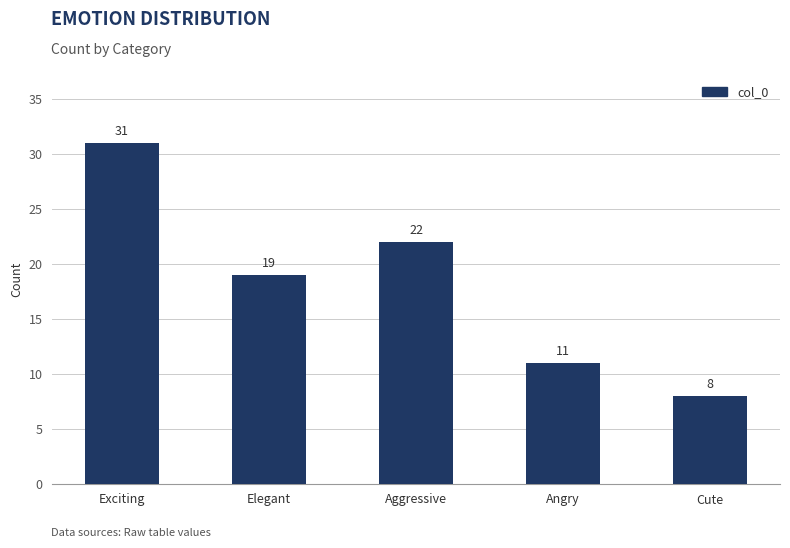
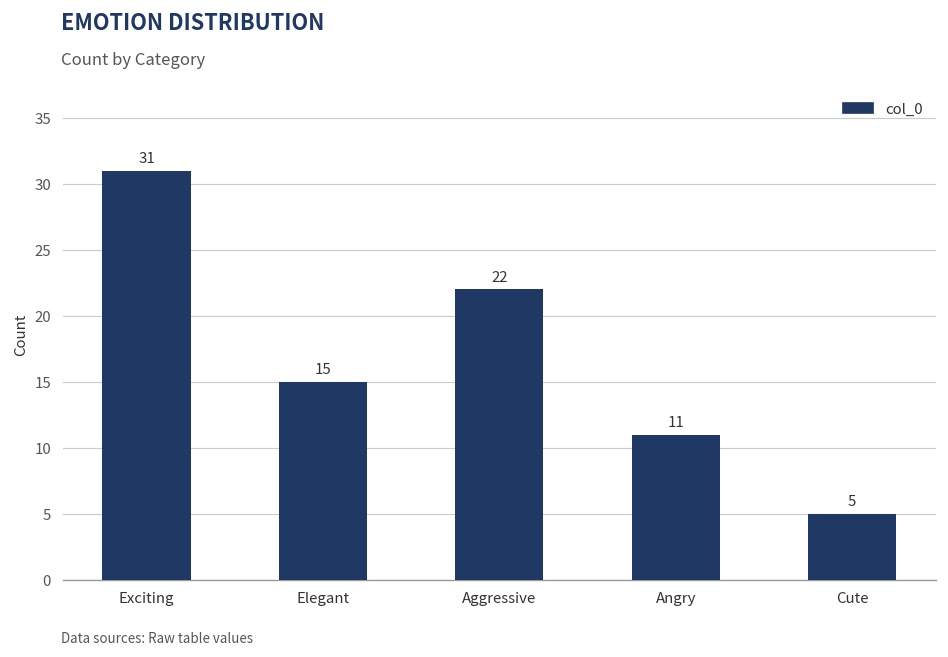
Elegant: 19 -> 15
Cute: 8 -> 5
